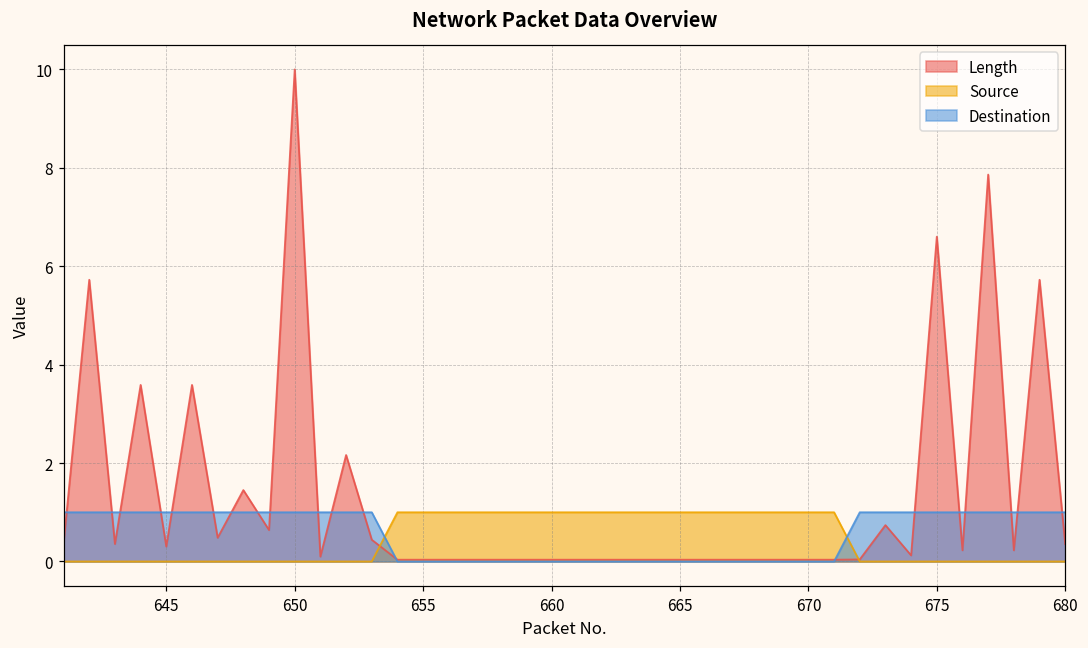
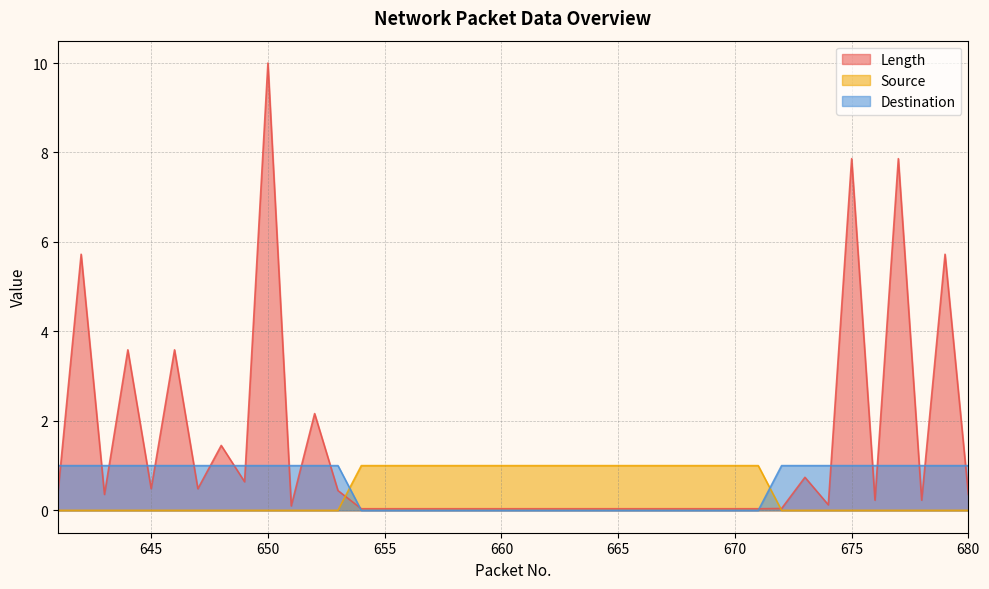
Length, 645: 0.3 -> 0.5
Length, 675: 6.6 -> 7.9
